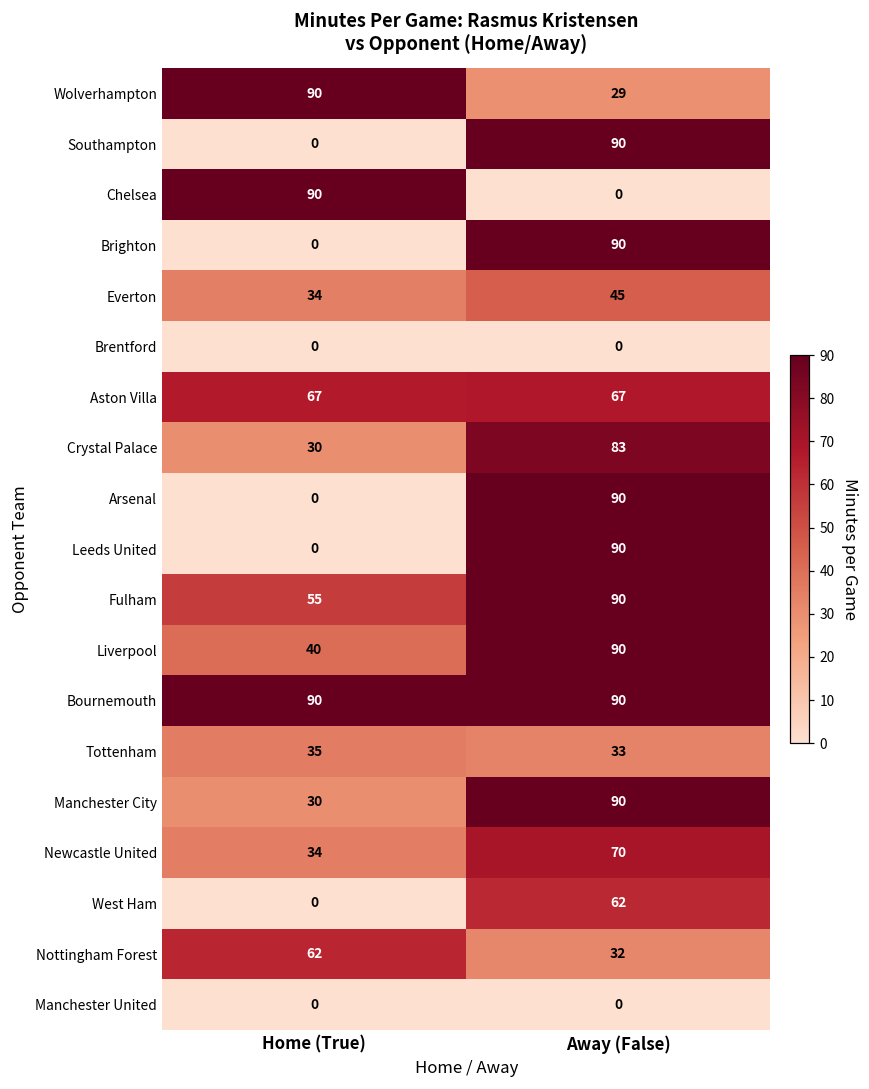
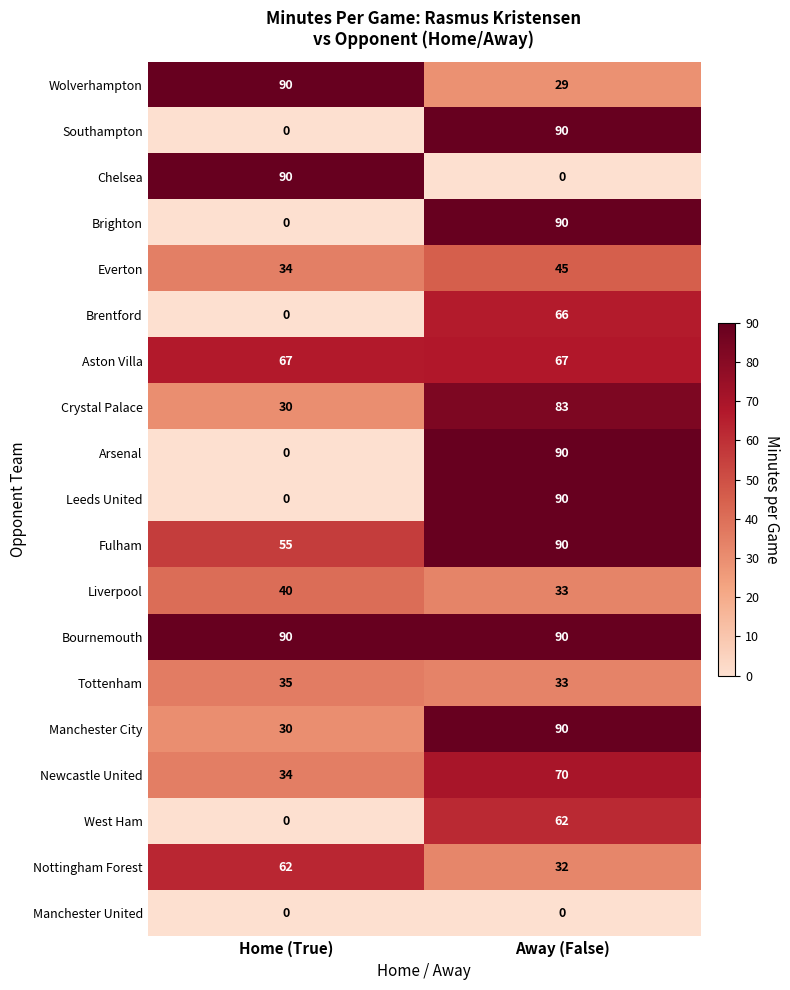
Brentford, Away (False): 0 -> 66
Liverpool, Away (False): 90 -> 33
